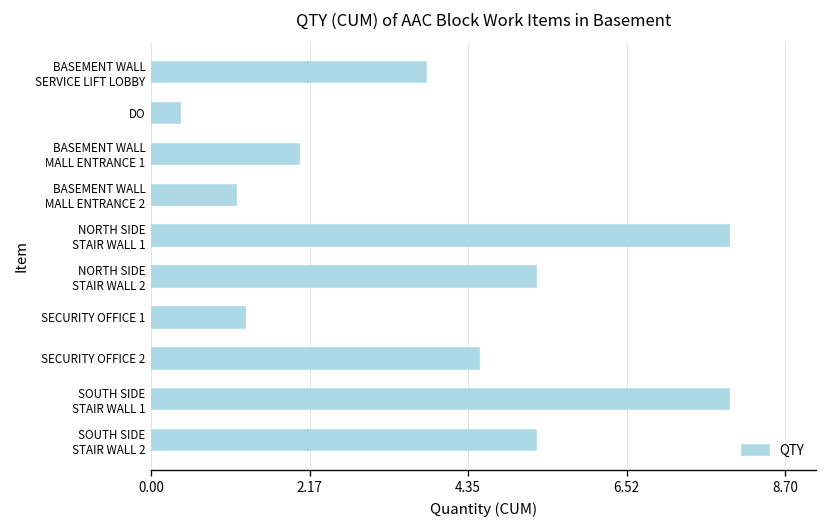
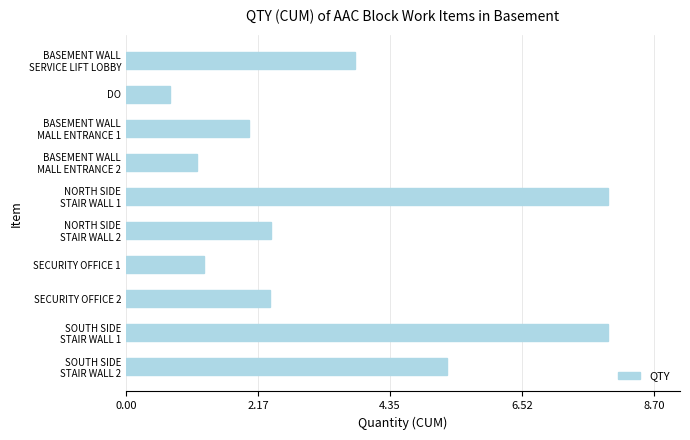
DO: 0.4 -> 0.7
NORTH SIDE STAIR WALL 2: 5.3 -> 2.4
SECURITY OFFICE 2: 4.5 -> 2.4
